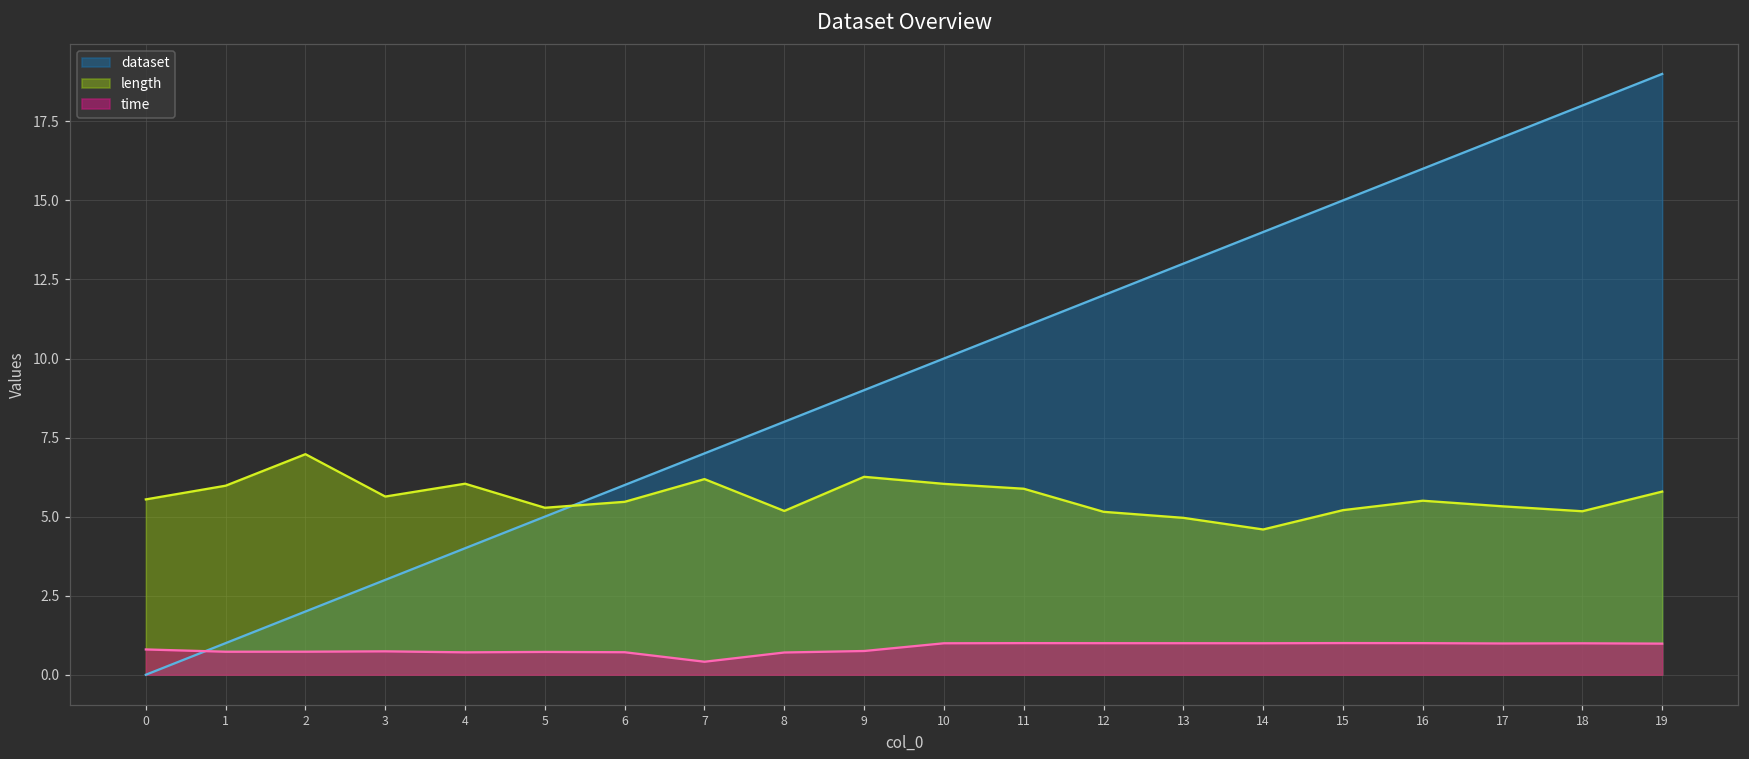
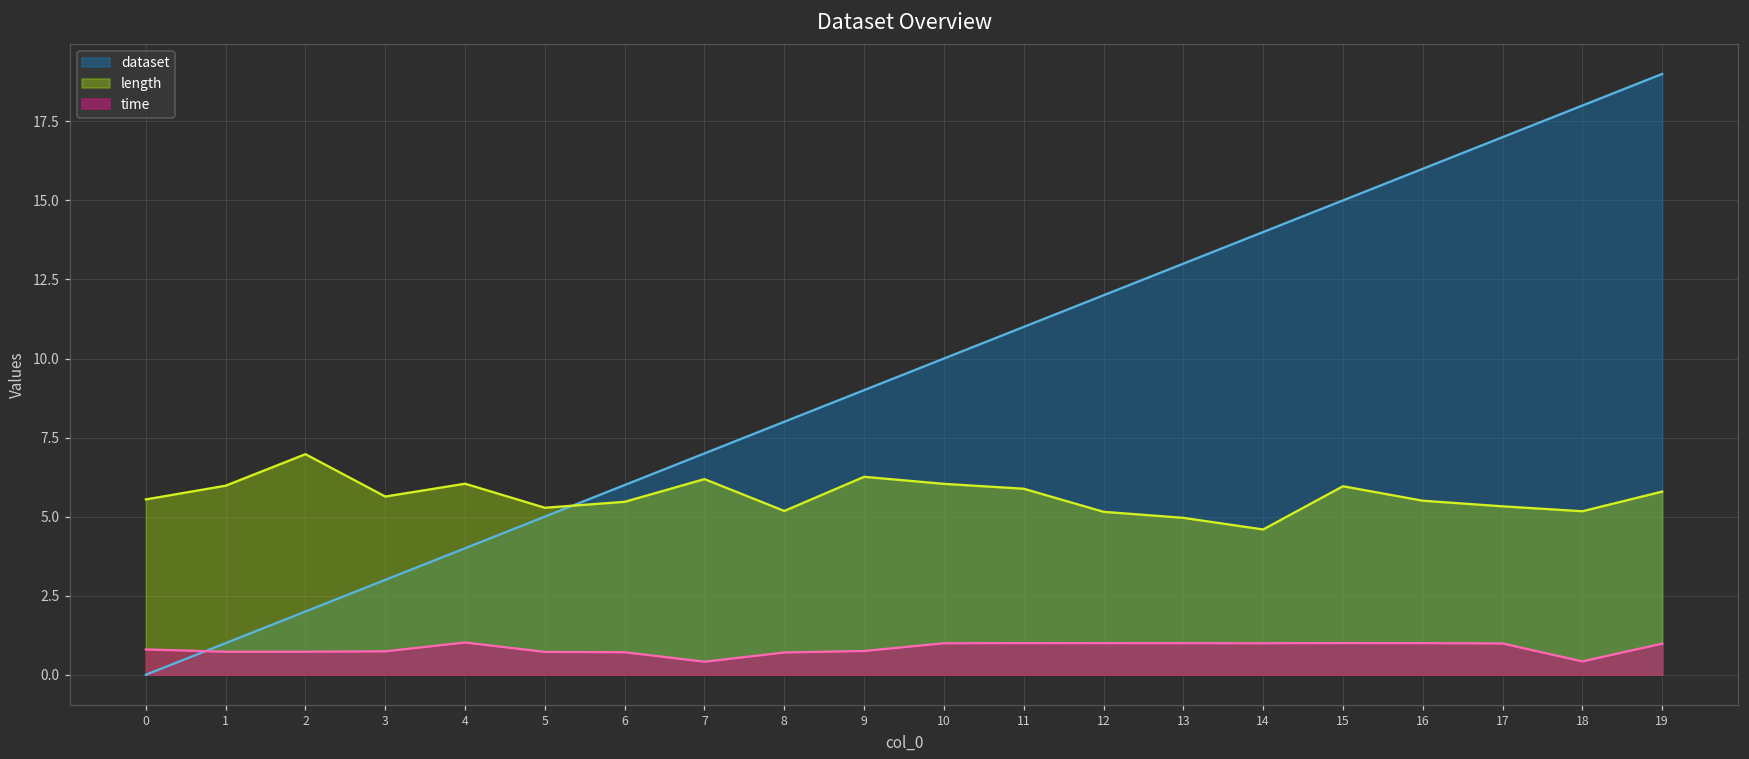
time, 4: 0.7 -> 1.0
length, 15: 5.2 -> 6.0
time, 18: 1.0 -> 0.4
